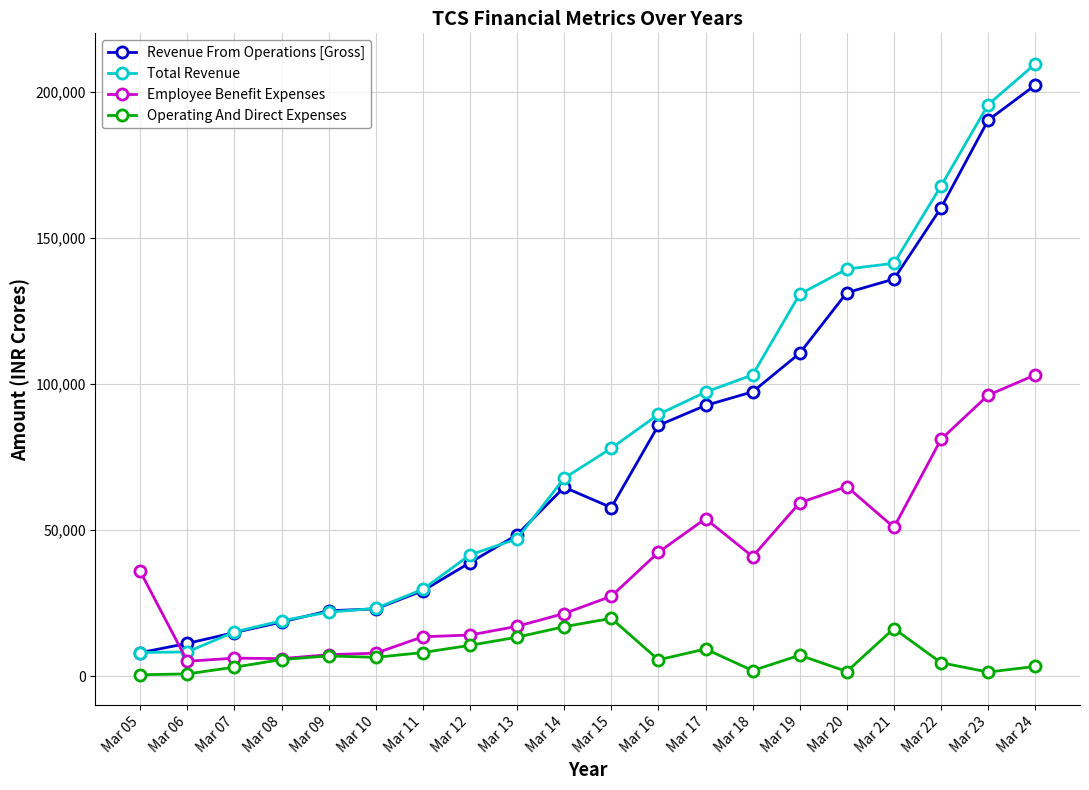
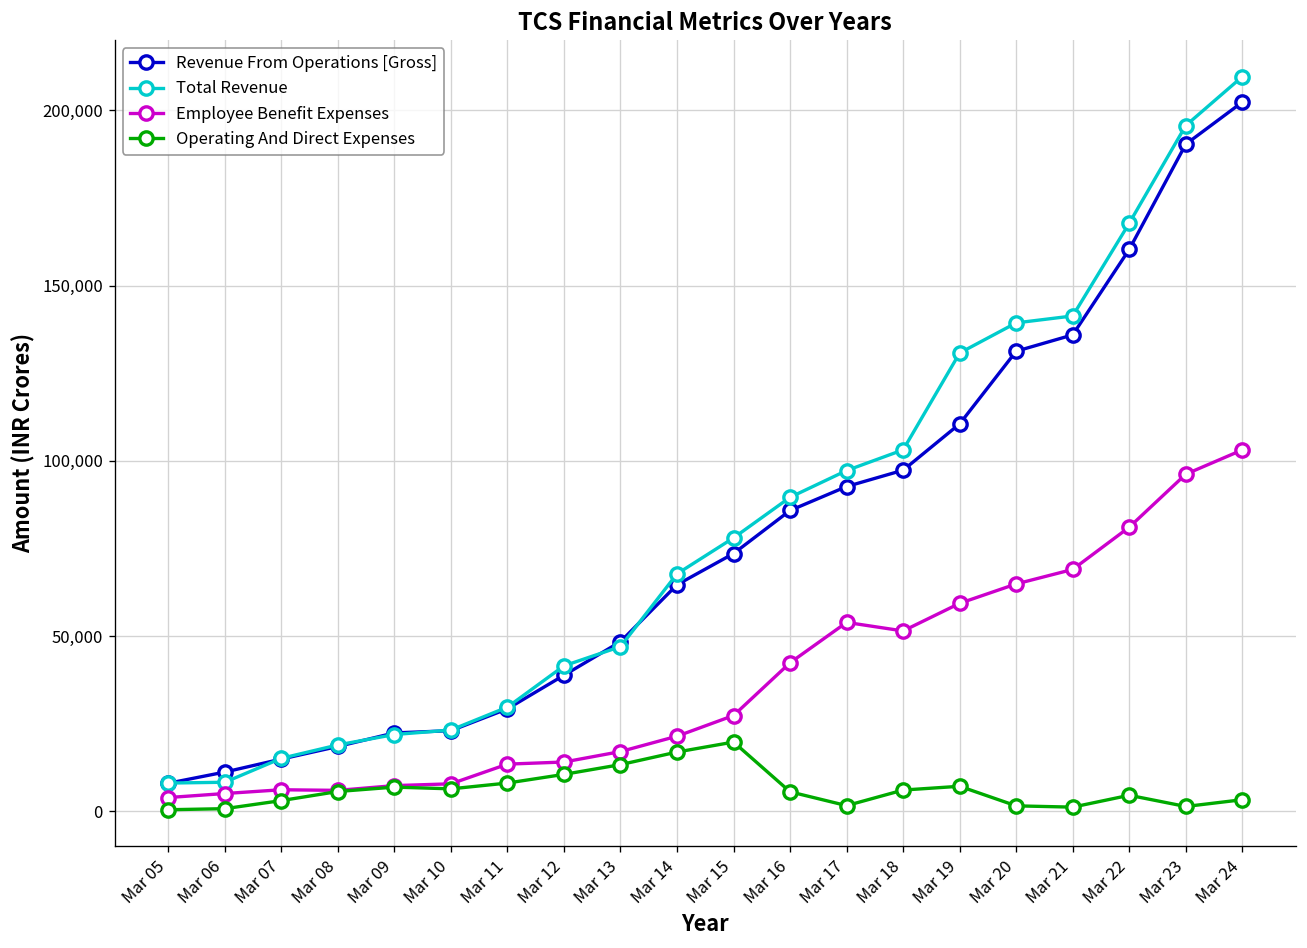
Employee Benefit Expenses, Mar 05: 36,000 -> 4,000
Revenue From Operations [Gross], Mar 15: 58,000 -> 74,000
Operating And Direct Expenses, Mar 17: 9,000 -> 2,000
Employee Benefit Expenses, Mar 18: 41,000 -> 51,000
Operating And Direct Expenses, Mar 18: 2,000 -> 6,000
Employee Benefit Expenses, Mar 21: 51,000 -> 69,000
Operating And Direct Expenses, Mar 21: 16,000 -> 1,000
